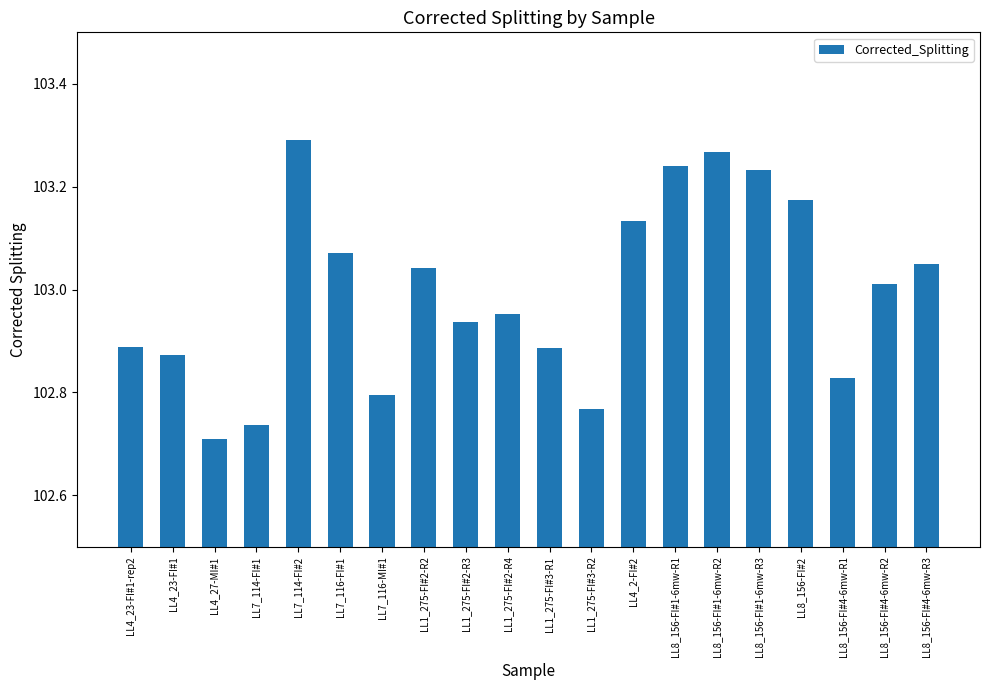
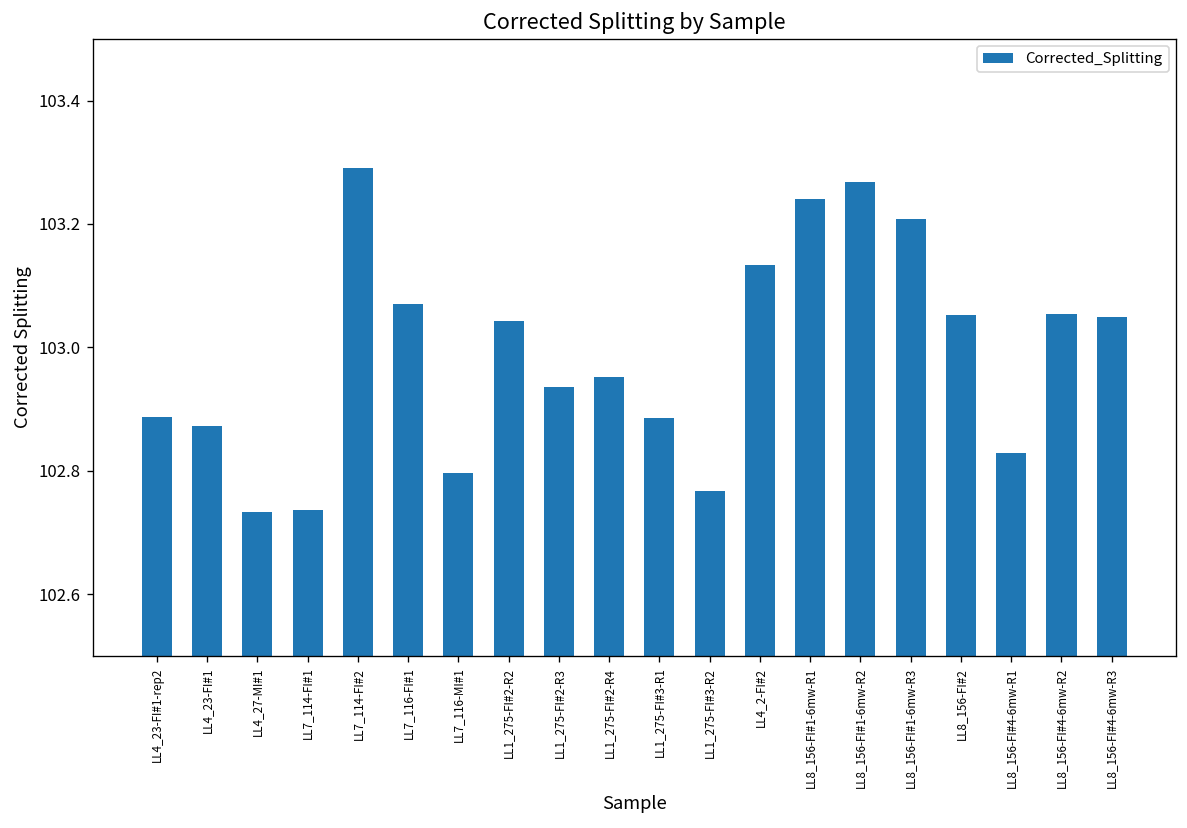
LL4_27-MI#1: 102.71 -> 102.73
LL8_156-FI#1-6mw-R3: 103.23 -> 103.21
LL8_156-FI#2: 103.17 -> 103.05
LL8_156-FI#4-6mw-R2: 103.01 -> 103.05
